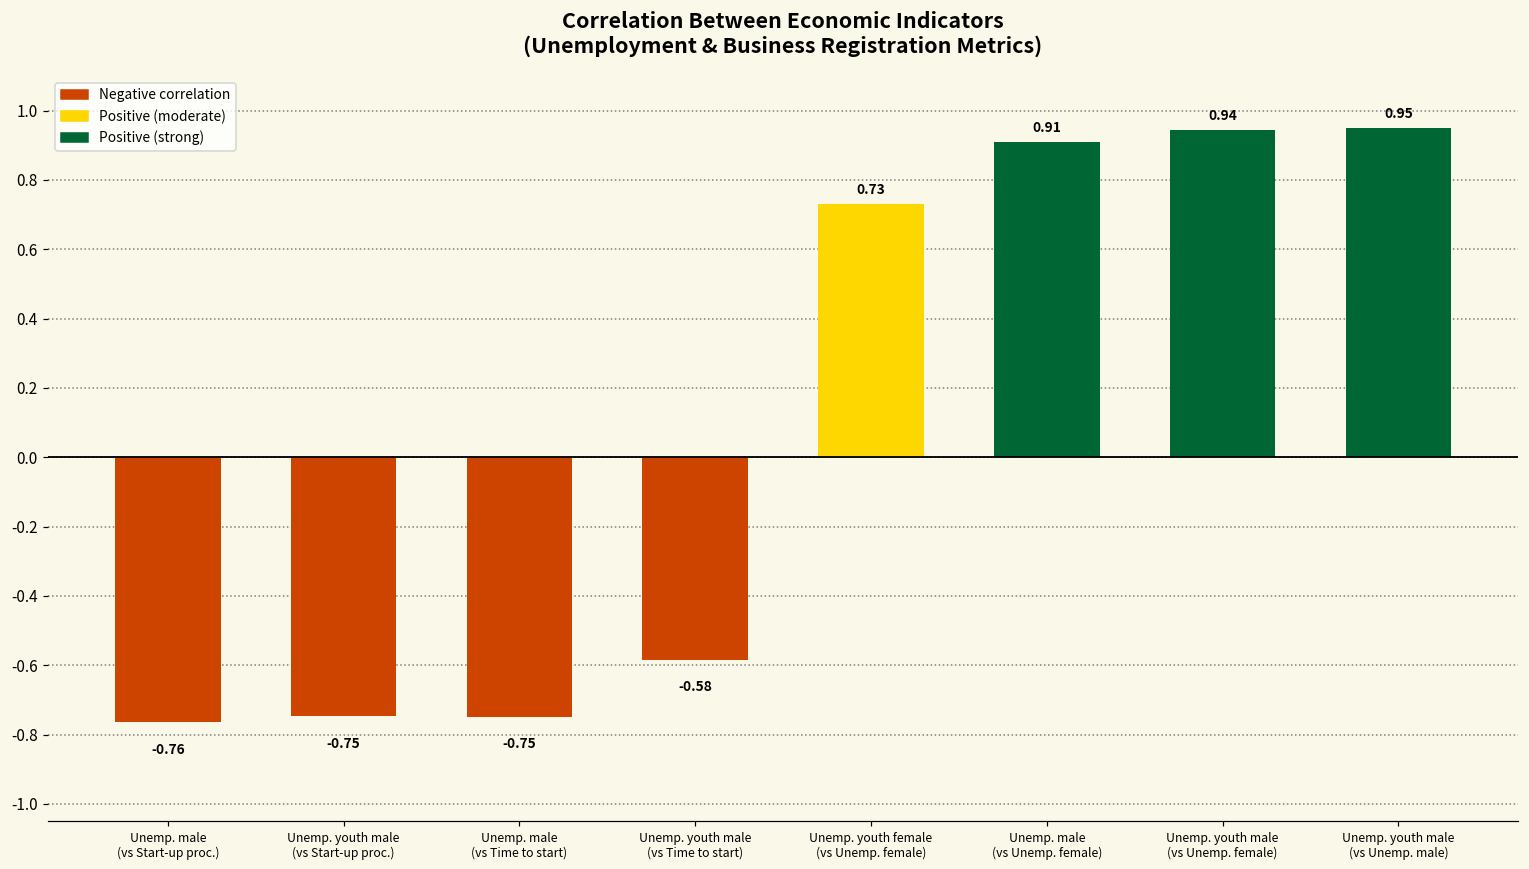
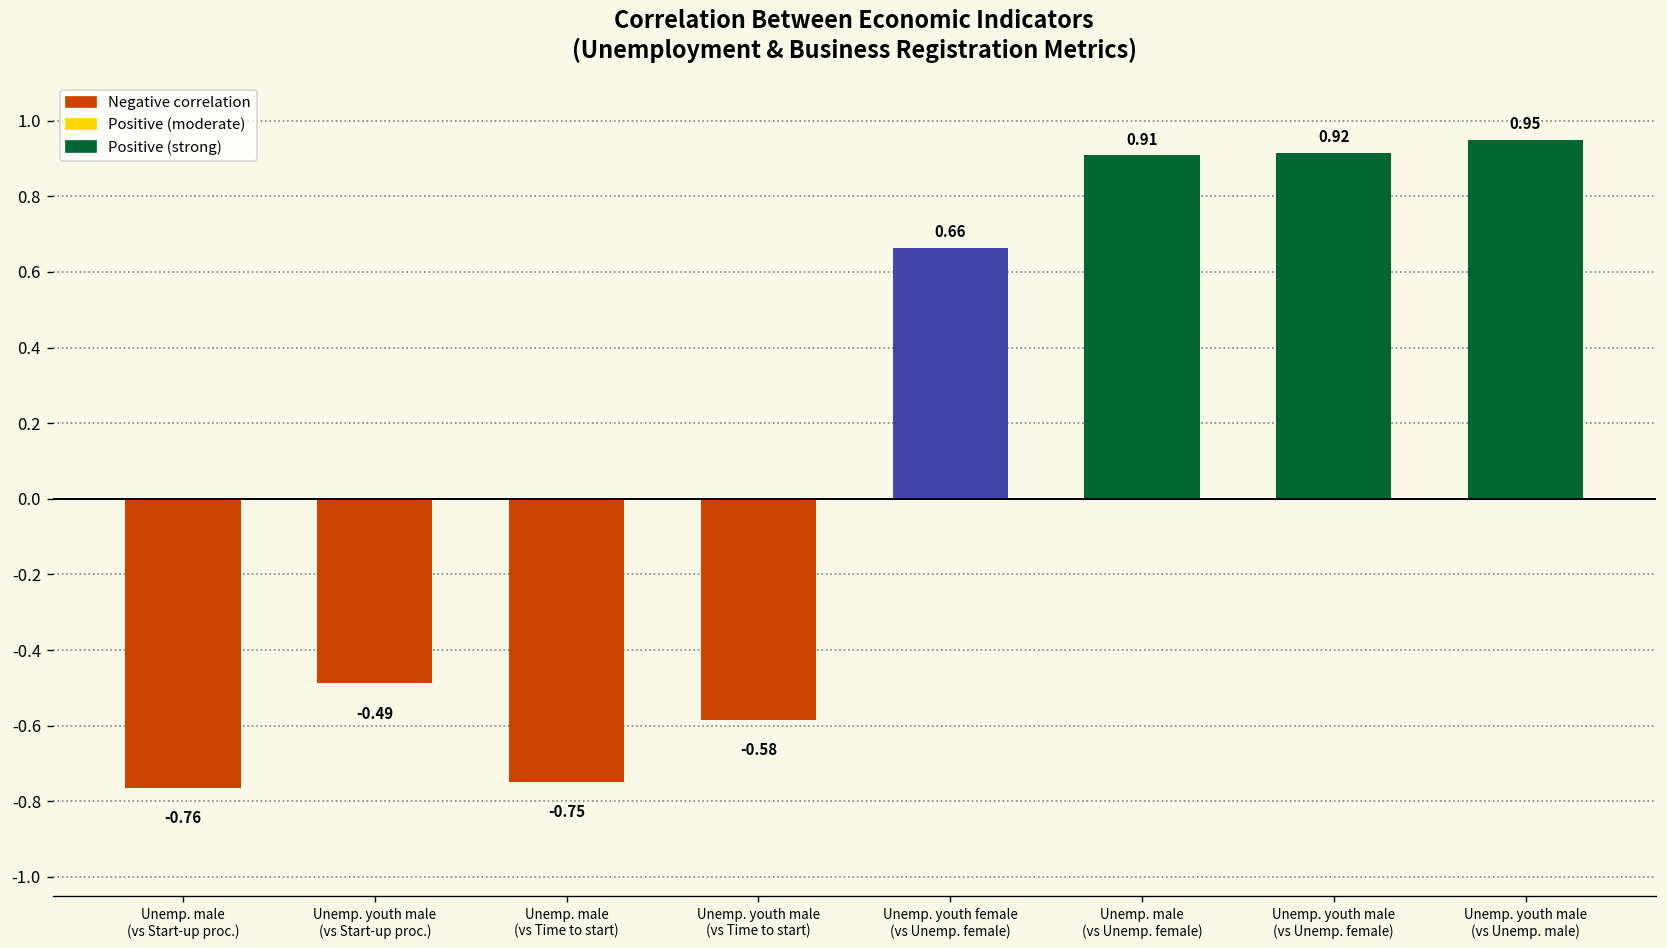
Unemp. youth male (vs Start-up proc.): -0.75 -> -0.49
Unemp. youth female (vs Unemp. female): 0.73 -> 0.66
Unemp. youth male (vs Unemp. female): 0.94 -> 0.92
